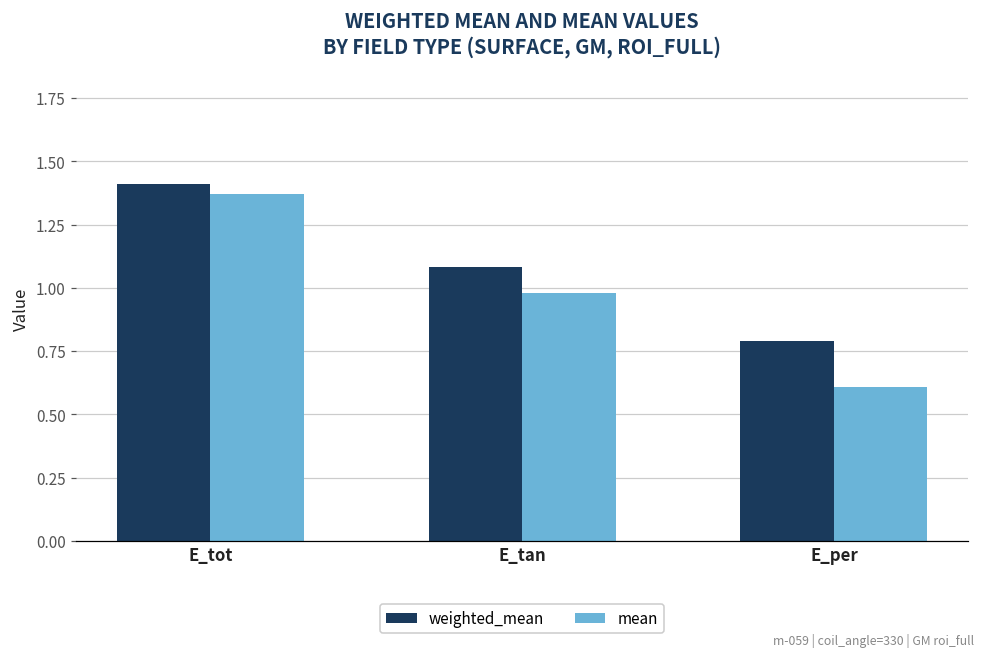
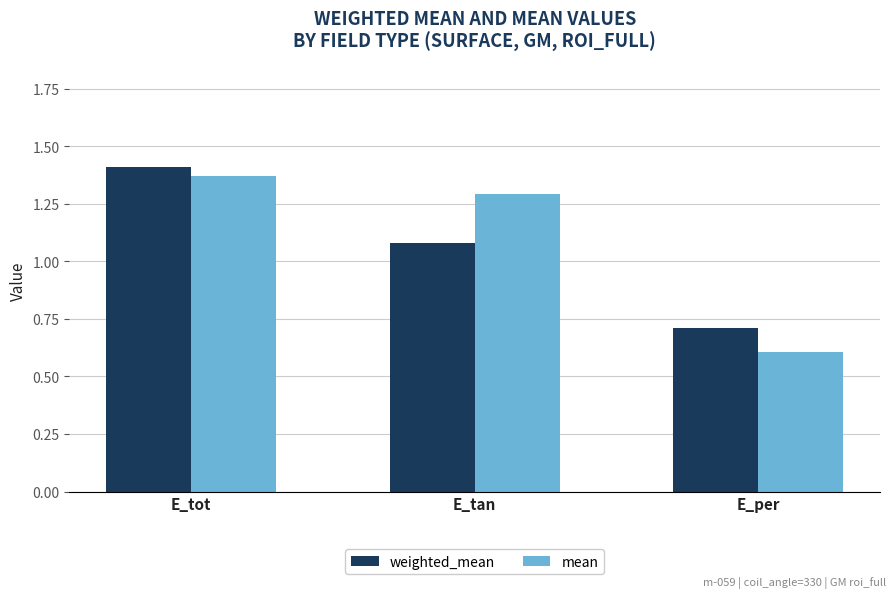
mean, E_tan: 0.98 -> 1.29
weighted_mean, E_per: 0.79 -> 0.71
